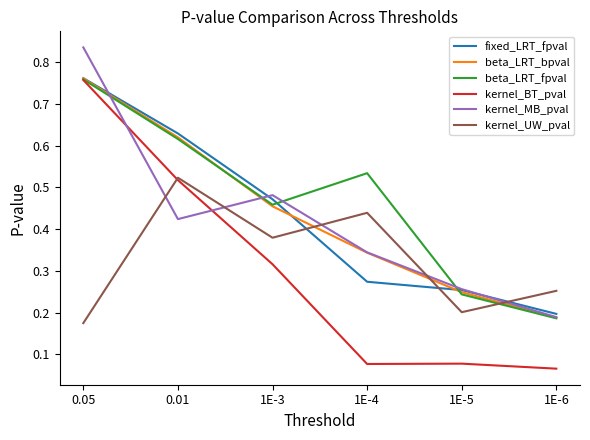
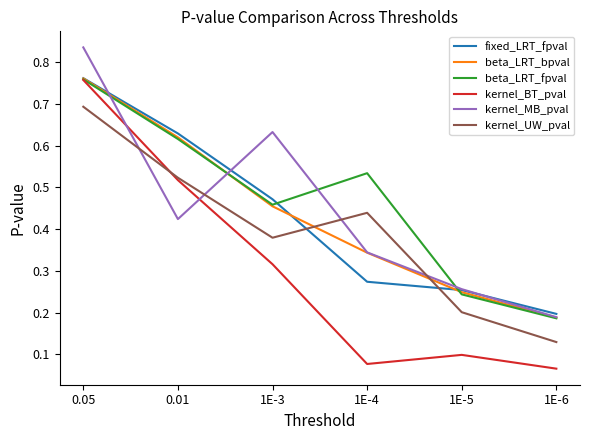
kernel_UW_pval, 0.05: 0.18 -> 0.69
kernel_MB_pval, 1E-3: 0.48 -> 0.63
kernel_BT_pval, 1E-5: 0.08 -> 0.10
kernel_UW_pval, 1E-6: 0.25 -> 0.13
